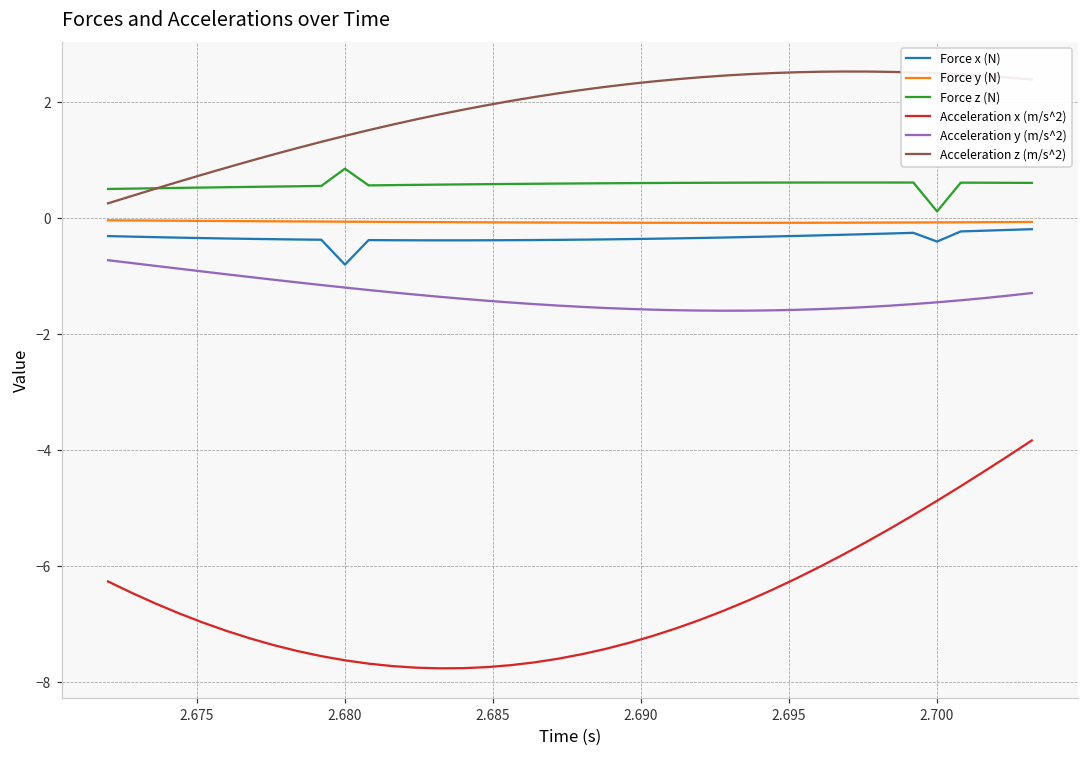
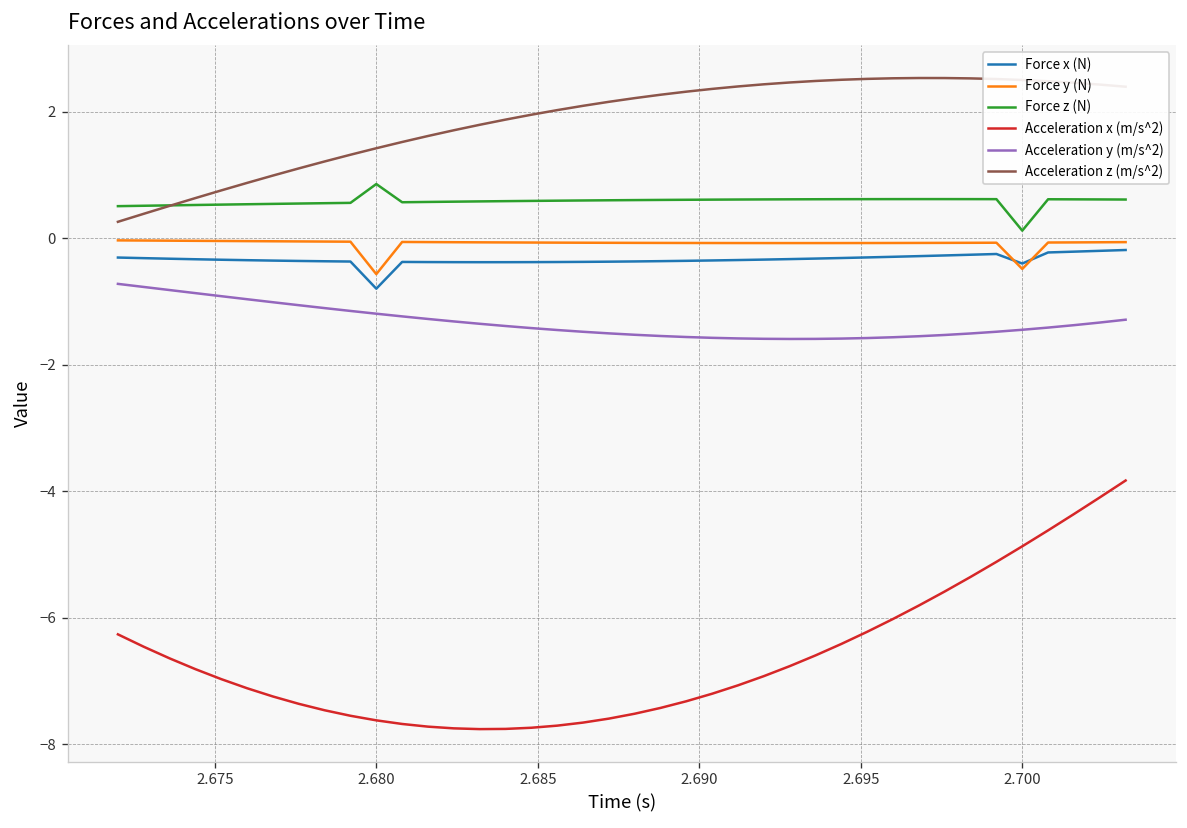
Force y (N), 2.680: -0.1 -> -0.6
Force y (N), 2.700: -0.1 -> -0.5
